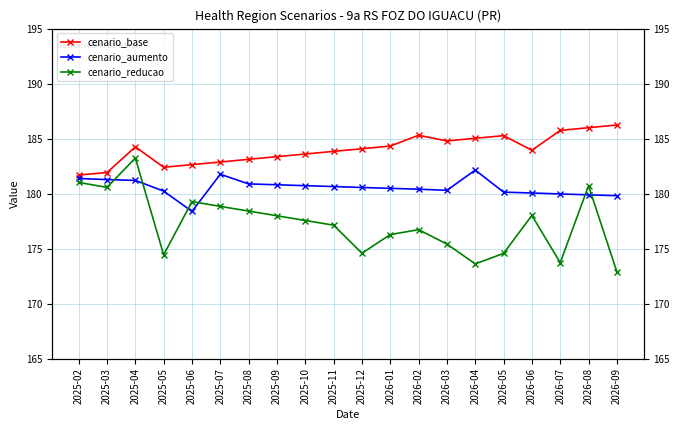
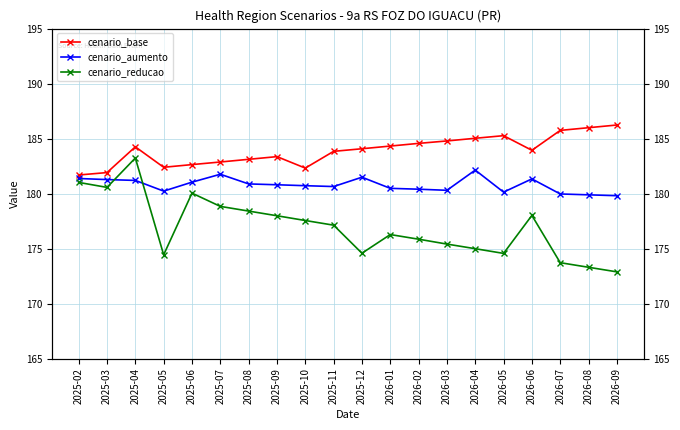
cenario_aumento, 2025-06: 178.4 -> 181.0
cenario_reducao, 2025-06: 179.3 -> 180.0
cenario_base, 2025-10: 183.6 -> 182.3
cenario_aumento, 2025-12: 180.6 -> 181.5
cenario_base, 2026-02: 185.3 -> 184.6
cenario_reducao, 2026-02: 176.7 -> 175.9
cenario_reducao, 2026-04: 173.6 -> 175.0
cenario_aumento, 2026-06: 180.1 -> 181.3
cenario_reducao, 2026-08: 180.7 -> 173.3
